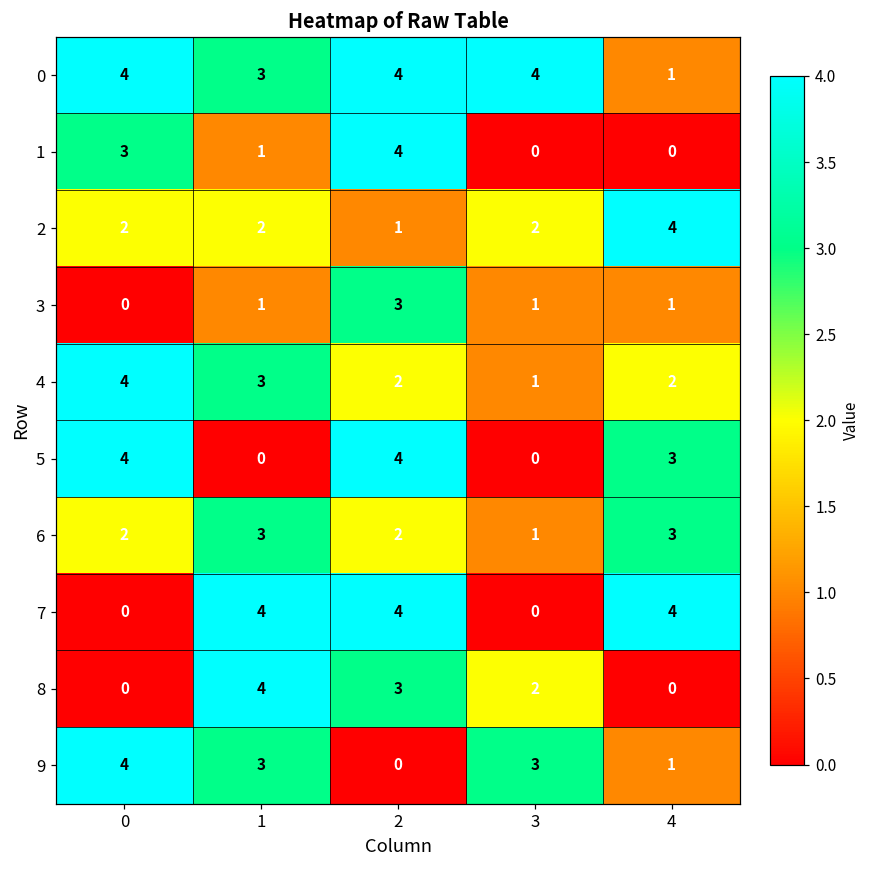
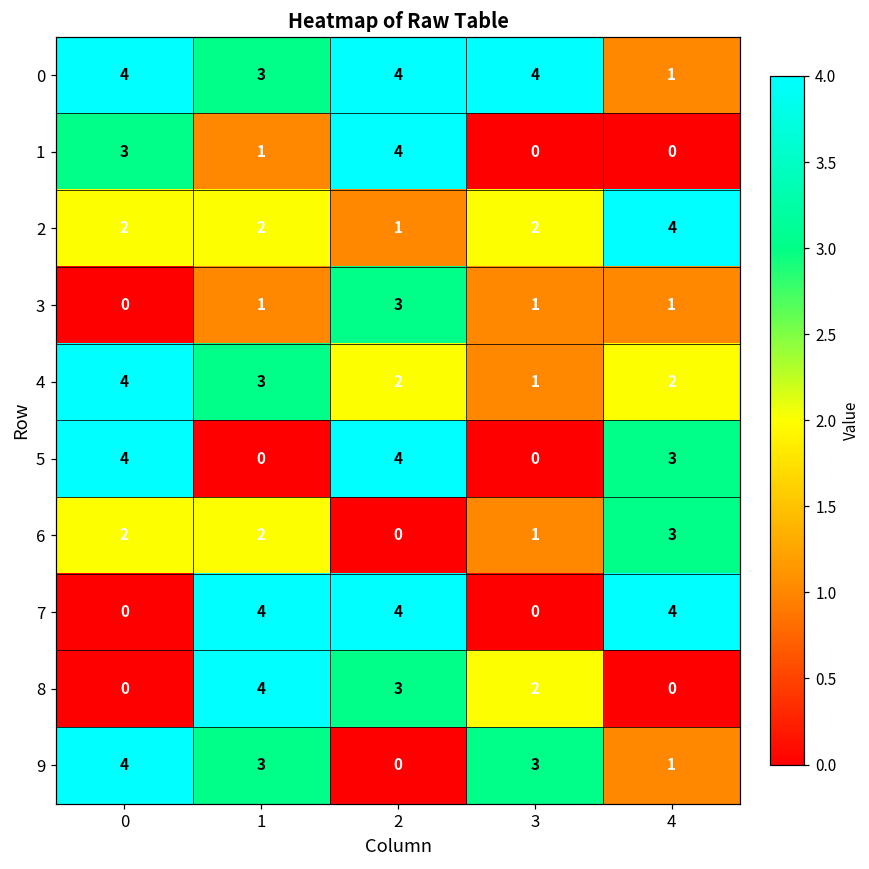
6, 1: 3 -> 2
6, 2: 2 -> 0
